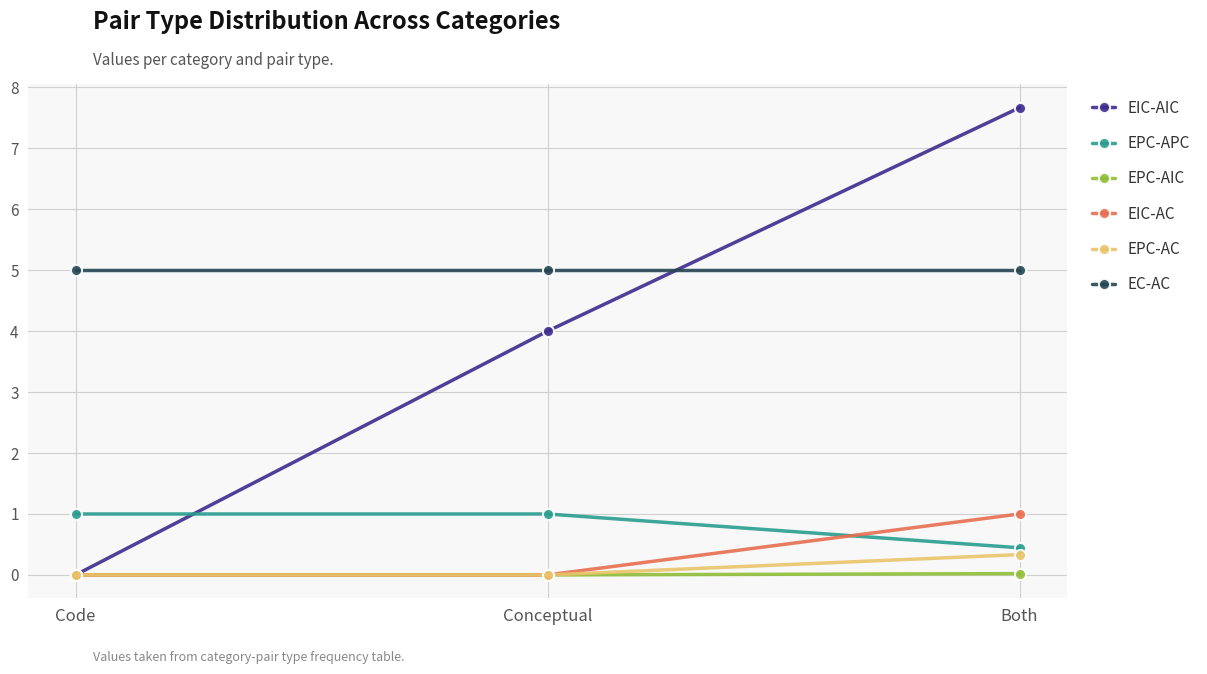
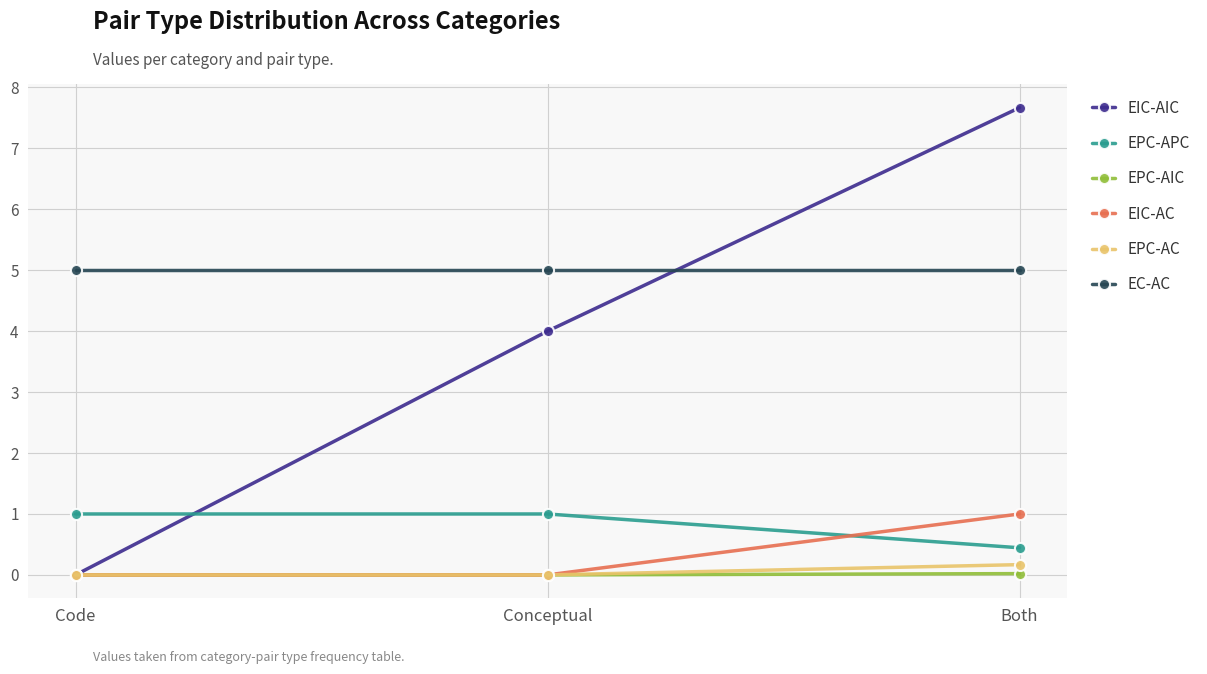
EPC-AC, Both: 0.3 -> 0.2
